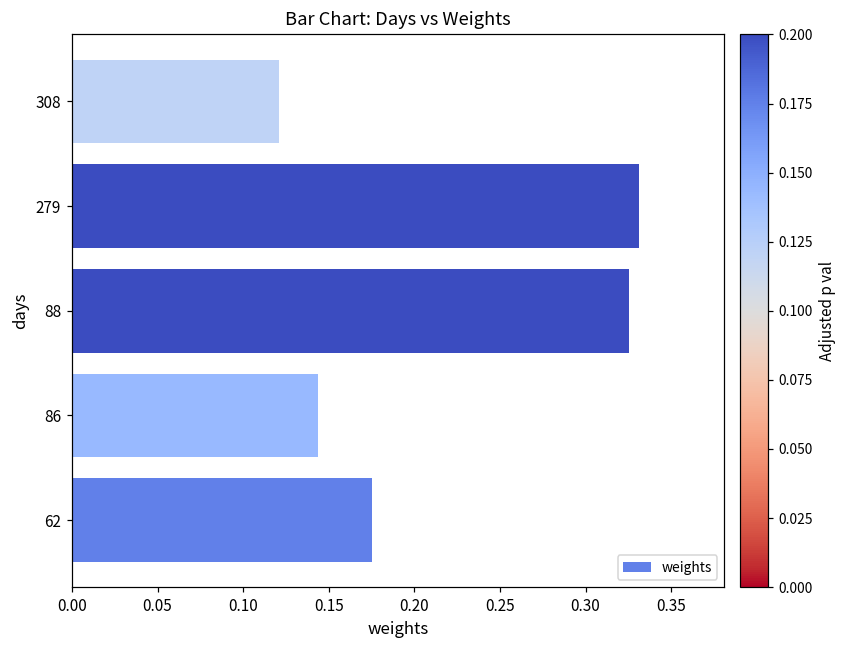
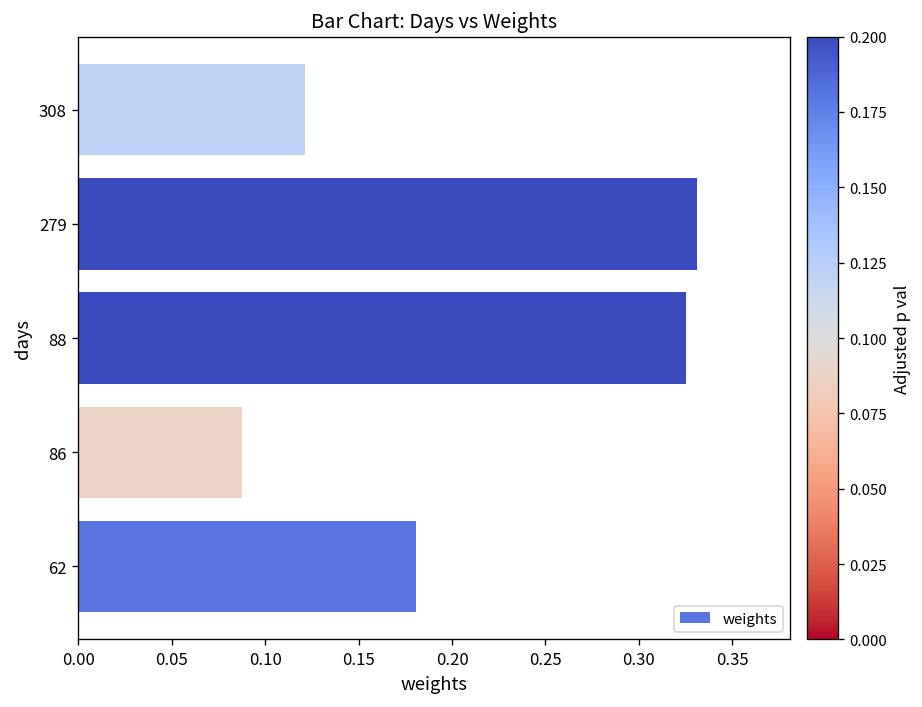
86: 0.144 -> 0.087
62: 0.175 -> 0.181
